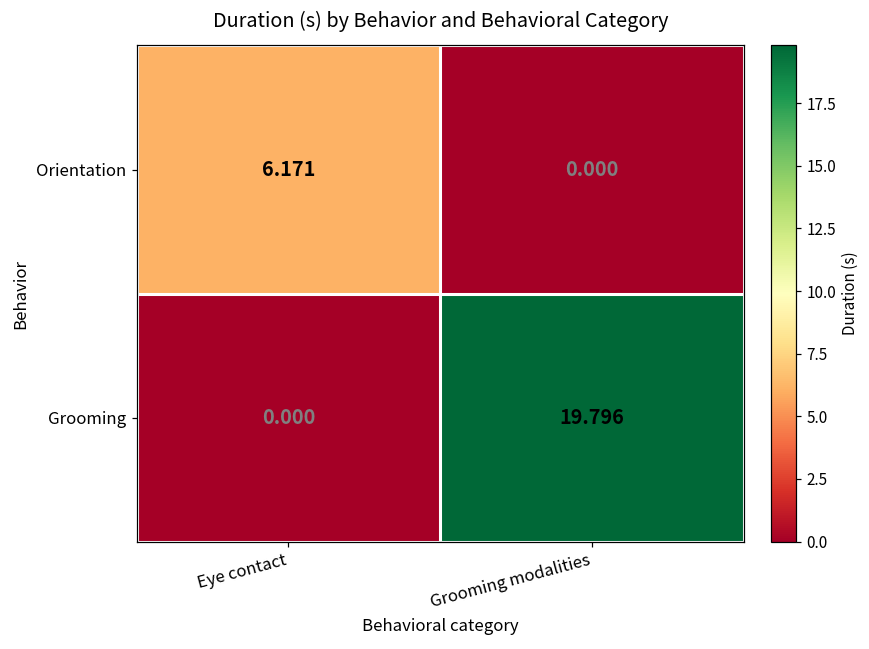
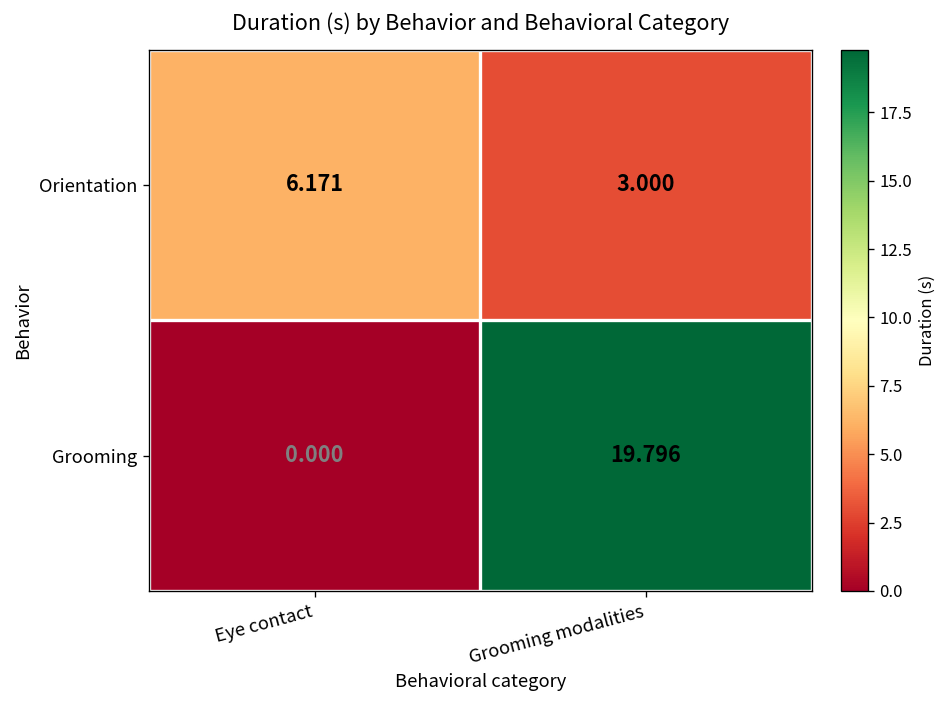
Orientation, Grooming modalities: 0.000 -> 3.000
